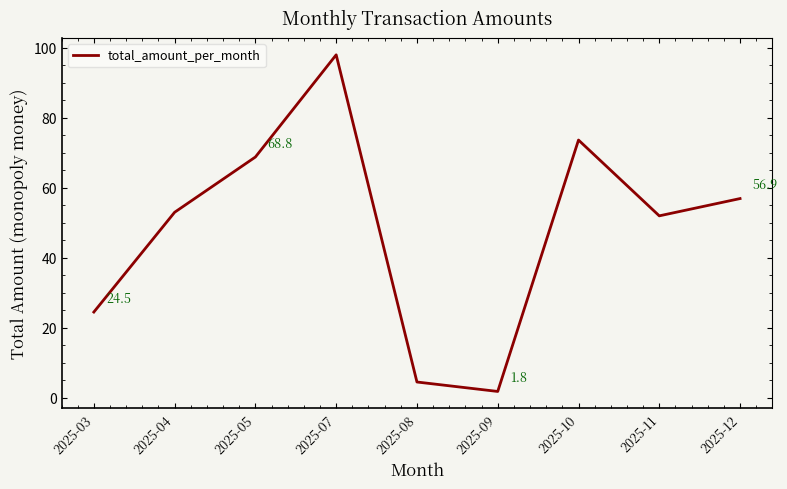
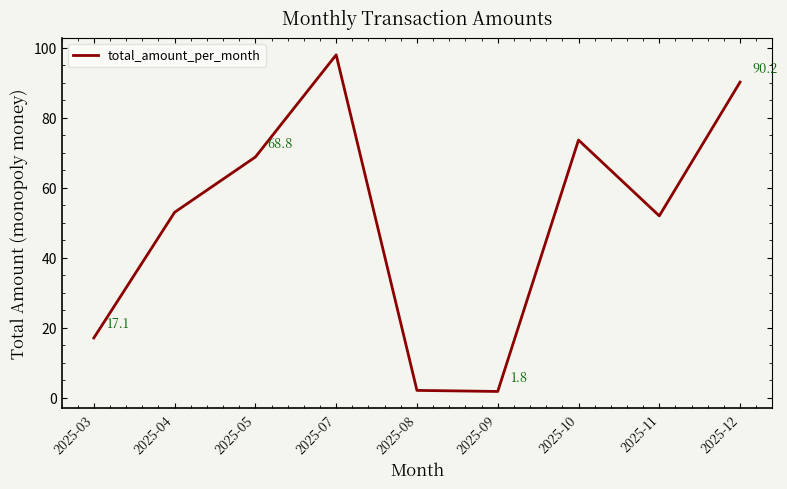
2025-03: 24.5 -> 17.1
2025-08: 5 -> 2
2025-12: 56.9 -> 90.2
